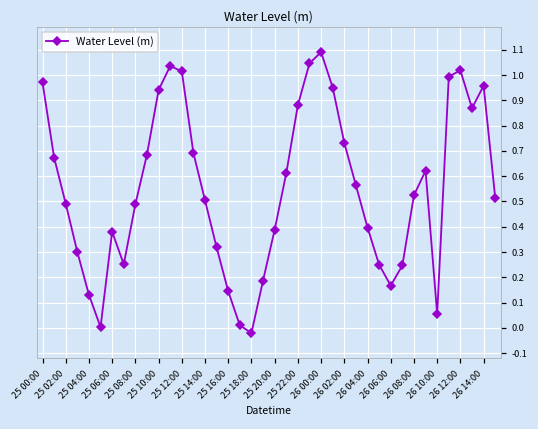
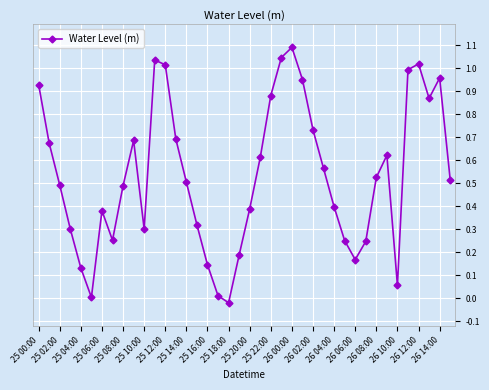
25 00:00: 0.97 -> 0.93
25 10:00: 0.94 -> 0.30
